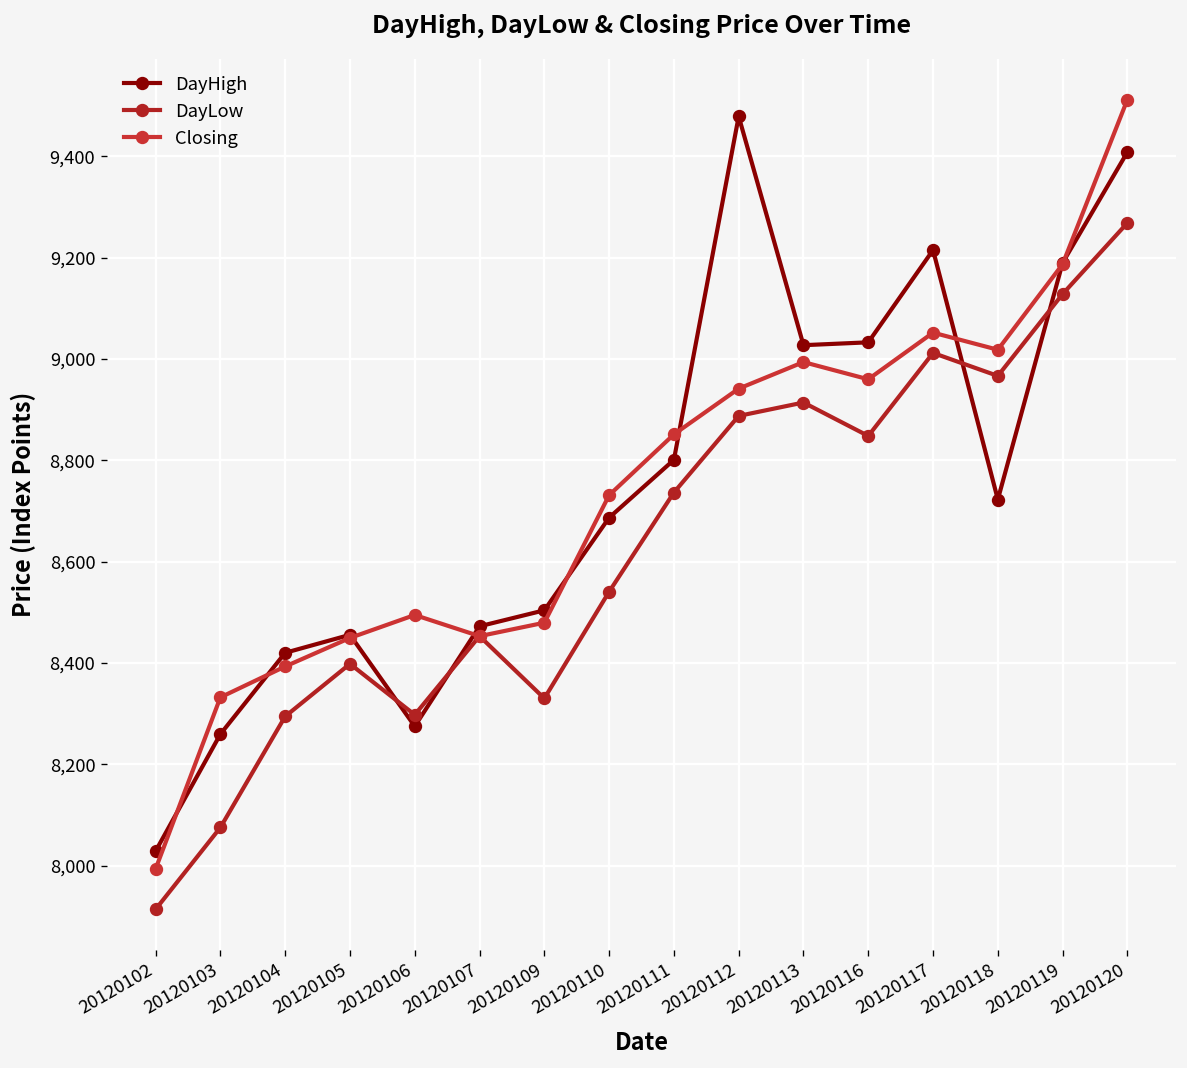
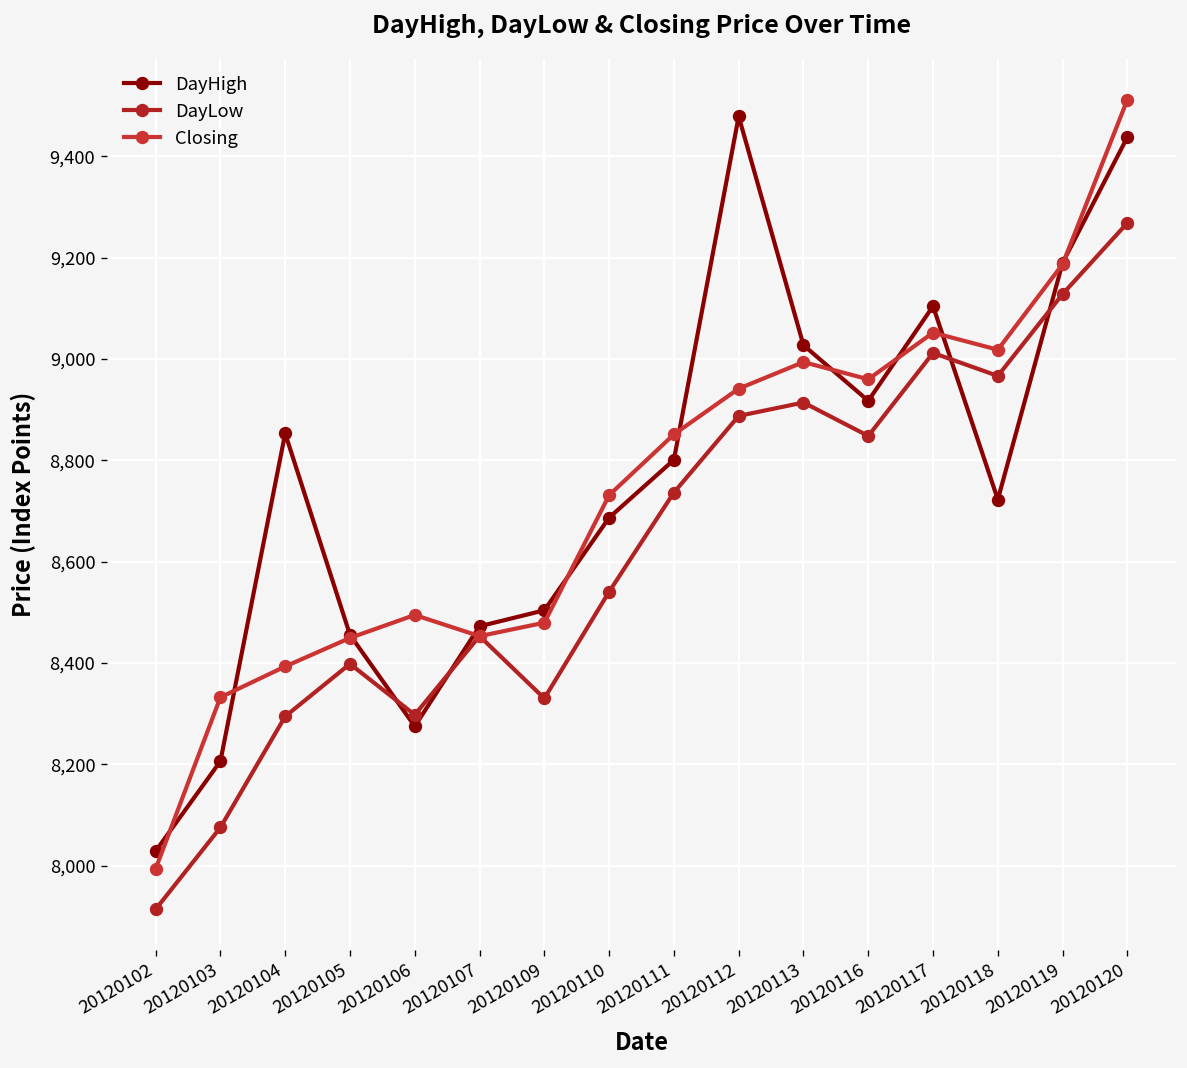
DayHigh, 20120103: 8,260 -> 8,210
DayHigh, 20120104: 8,420 -> 8,850
DayHigh, 20120116: 9,030 -> 8,920
DayHigh, 20120117: 9,210 -> 9,100
DayHigh, 20120120: 9,410 -> 9,440
